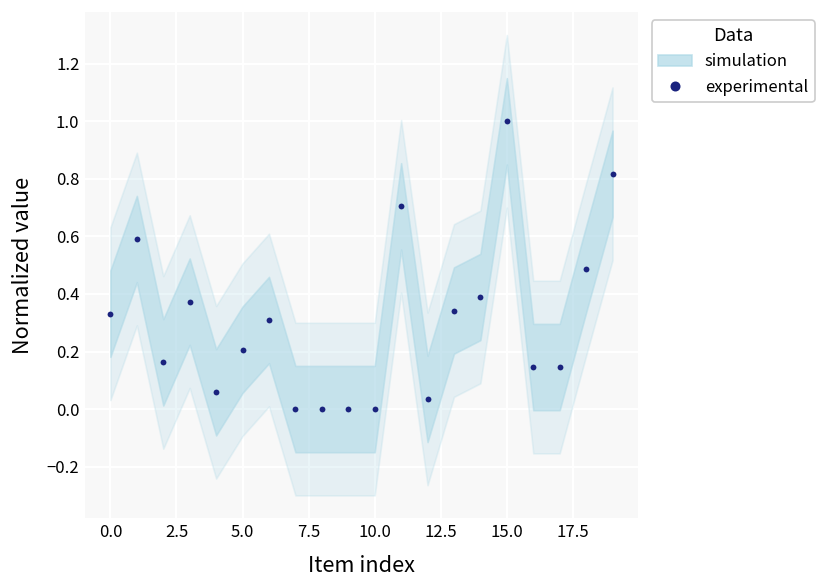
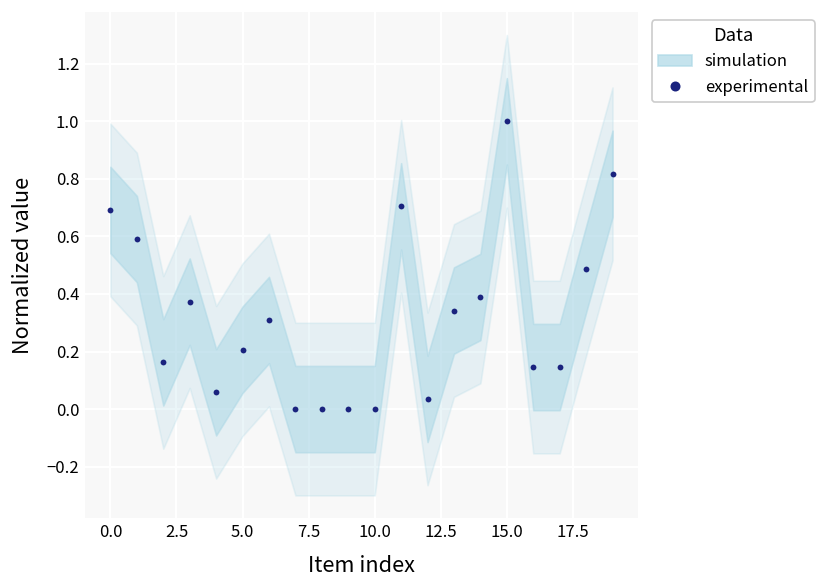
experimental, 0.0: 0.33 -> 0.69
